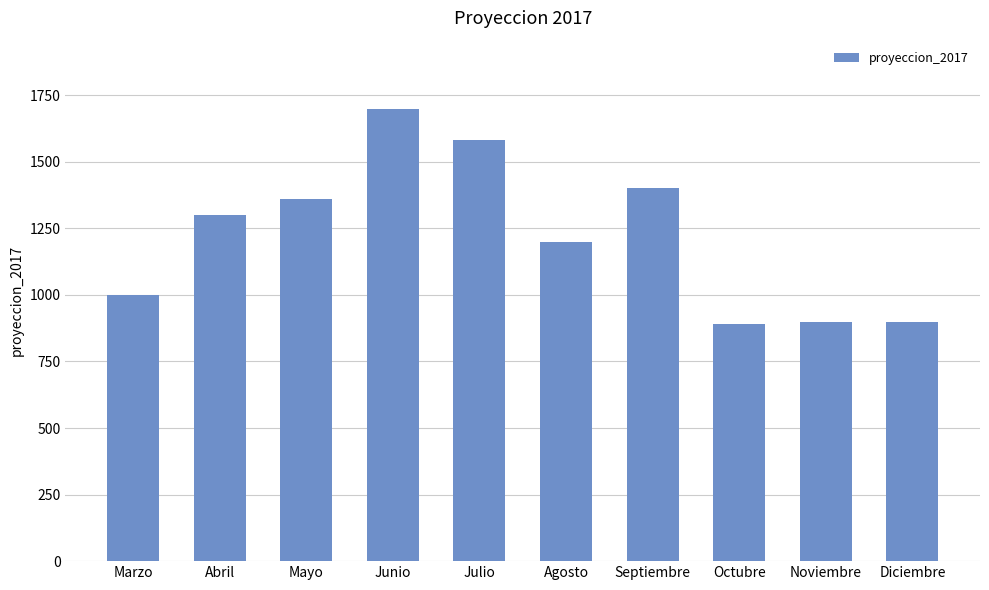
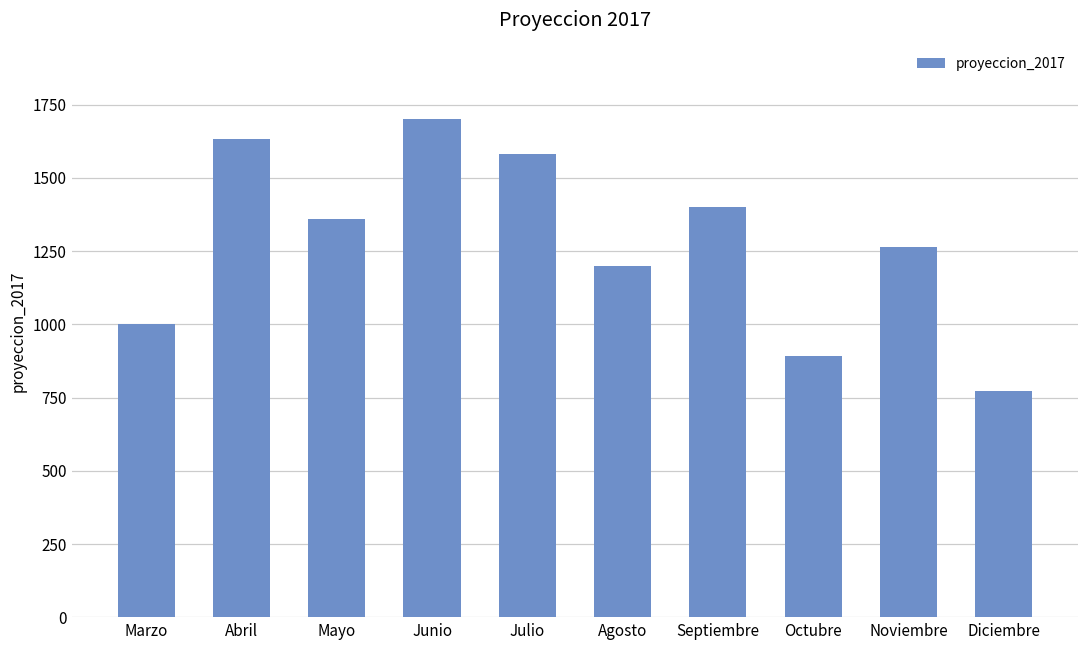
Abril: 1300 -> 1630
Noviembre: 900 -> 1270
Diciembre: 900 -> 770
